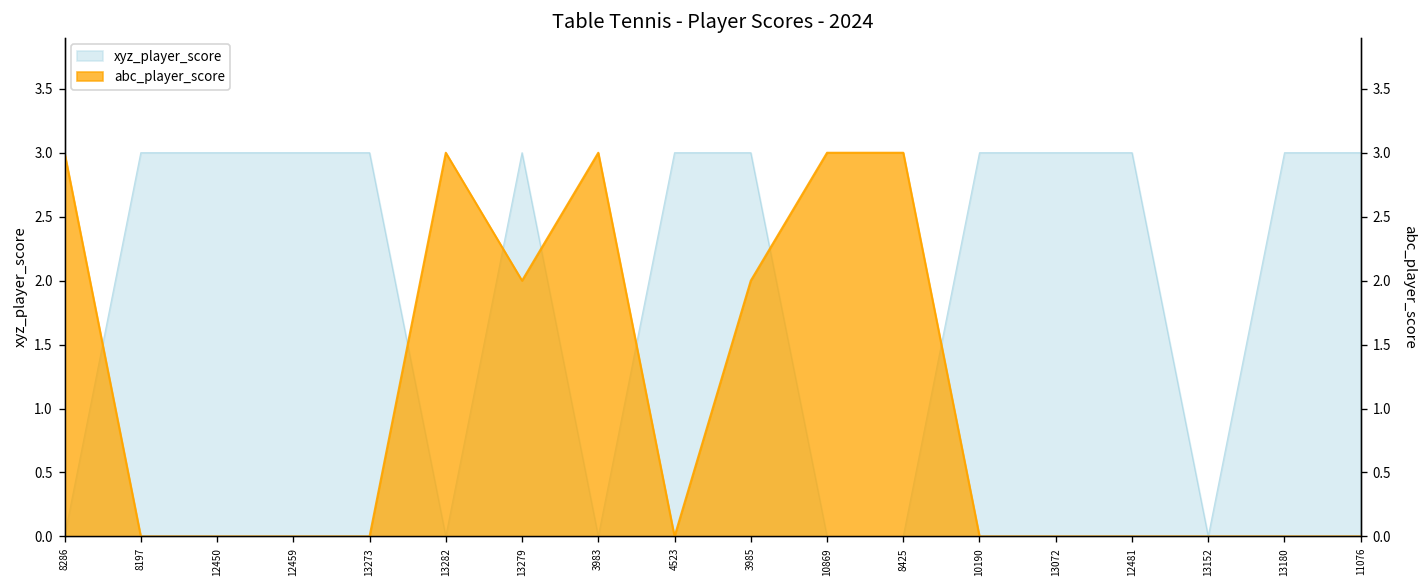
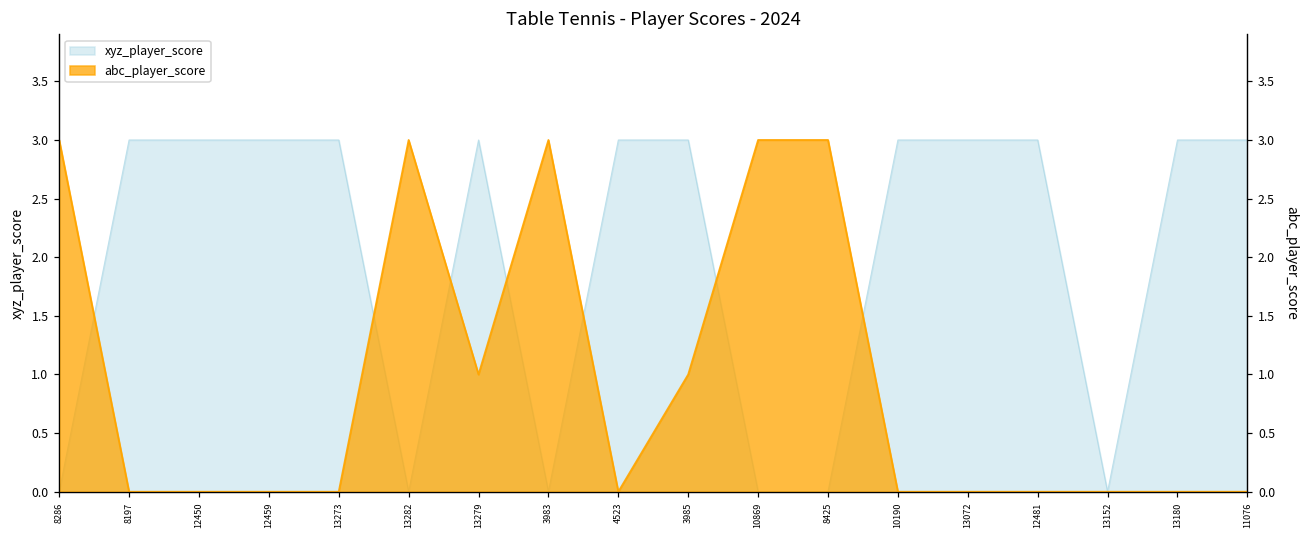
abc_player_score, 13279: 2 -> 1
abc_player_score, 3985: 2 -> 1
